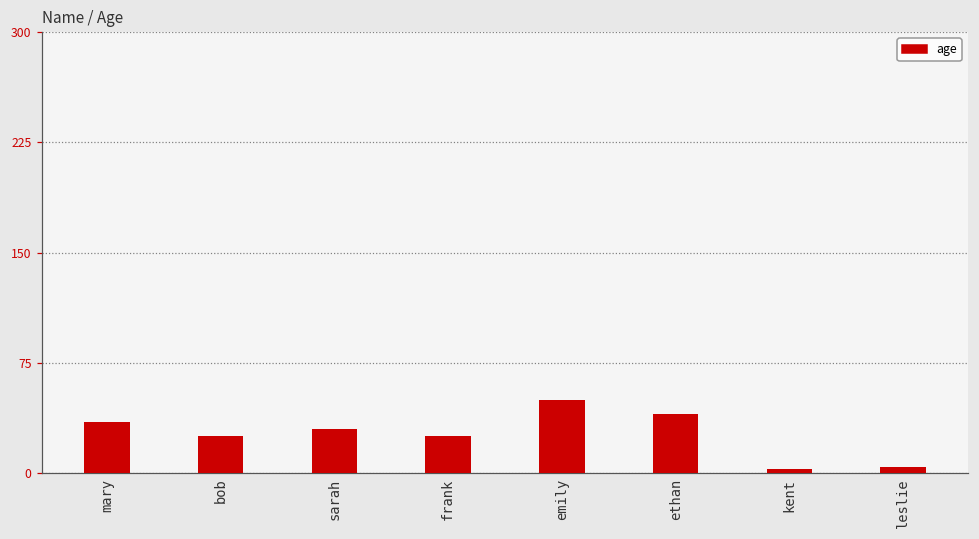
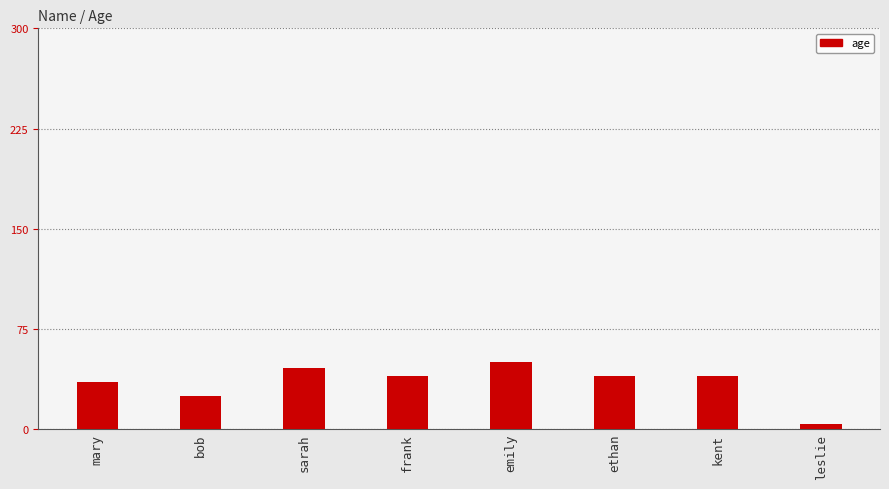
sarah: 30 -> 46
frank: 25 -> 40
kent: 3 -> 40
